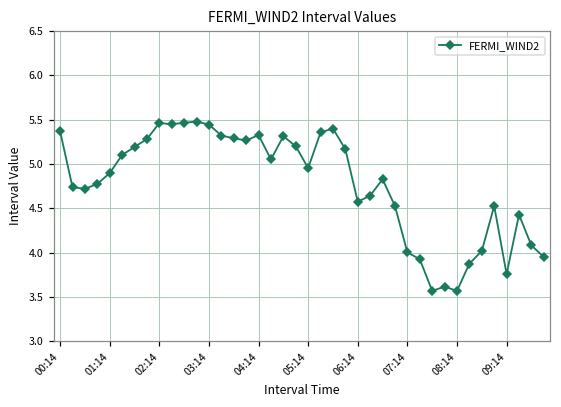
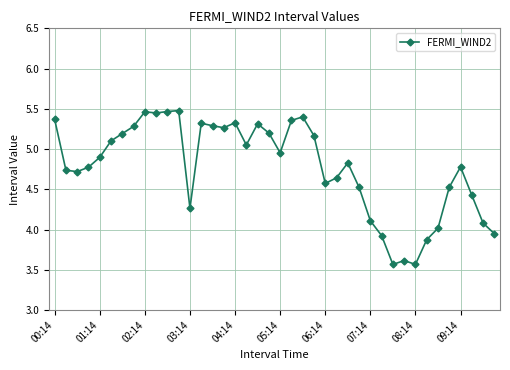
03:14: 5.4 -> 4.3
07:14: 4.0 -> 4.1
09:14: 3.8 -> 4.8
